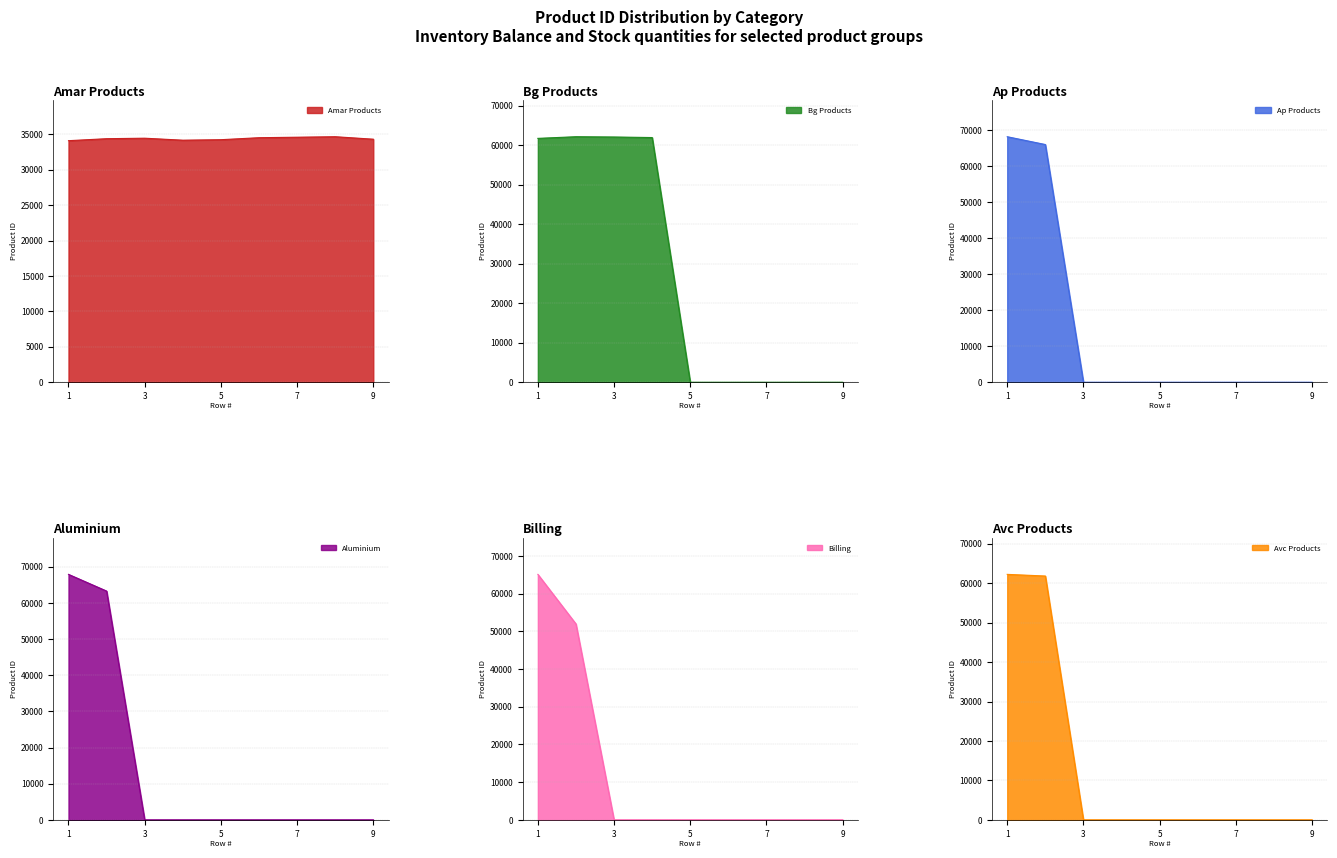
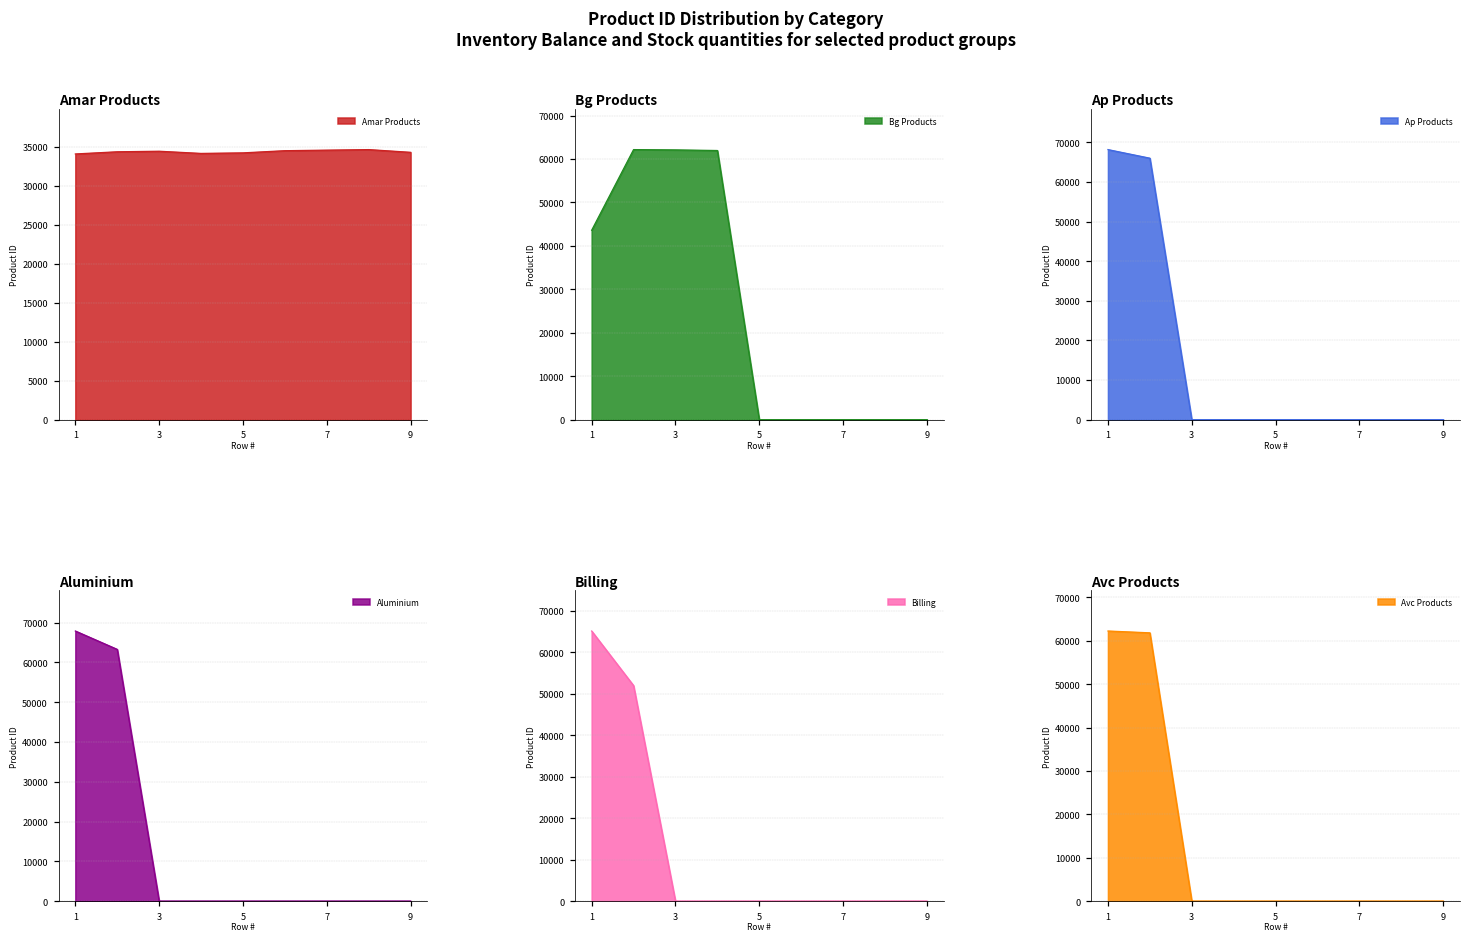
Bg Products, 1: 62000 -> 44000
